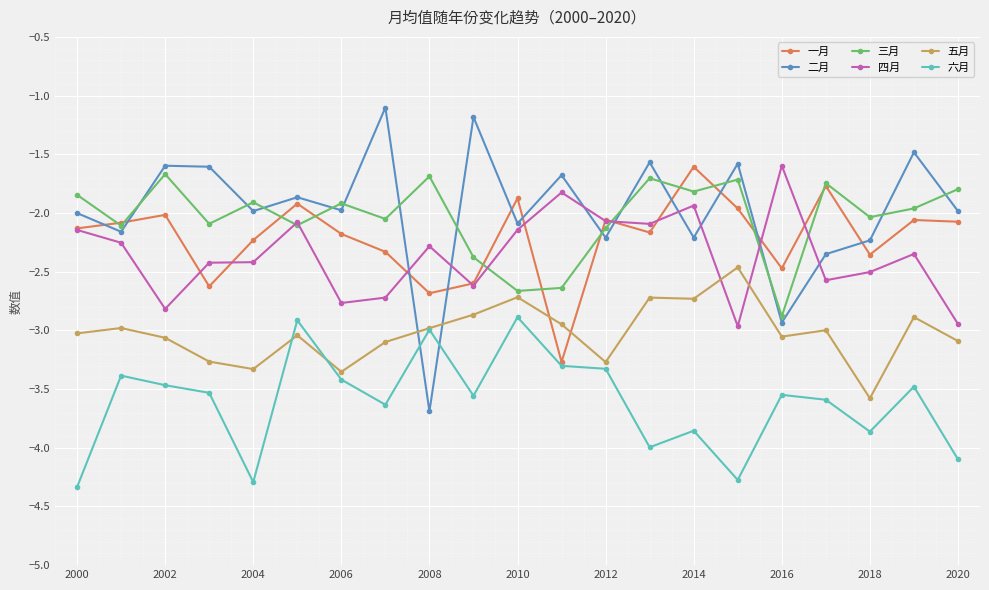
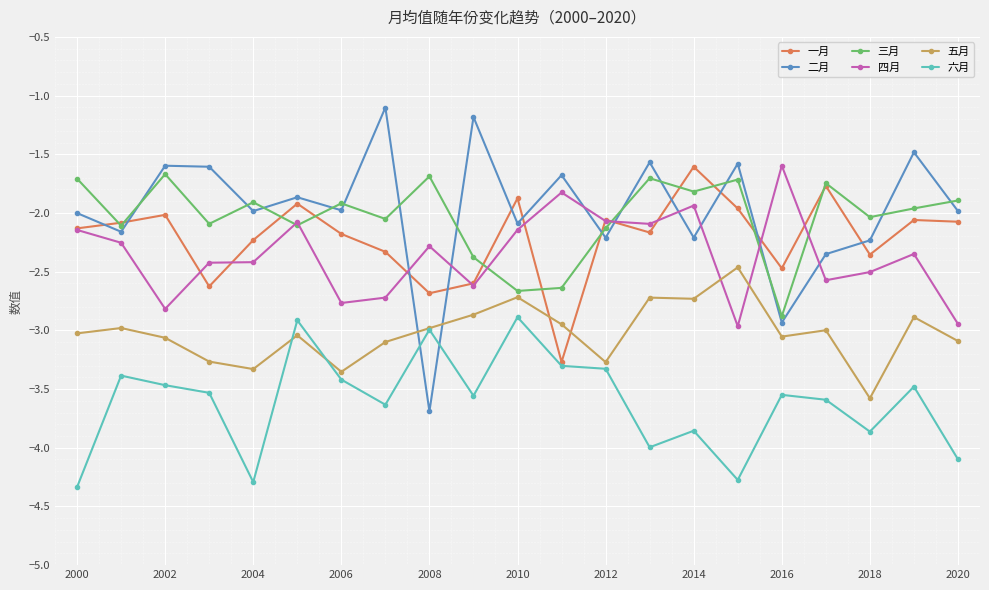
三月, 2000: -1.85 -> -1.71
三月, 2020: -1.80 -> -1.89
